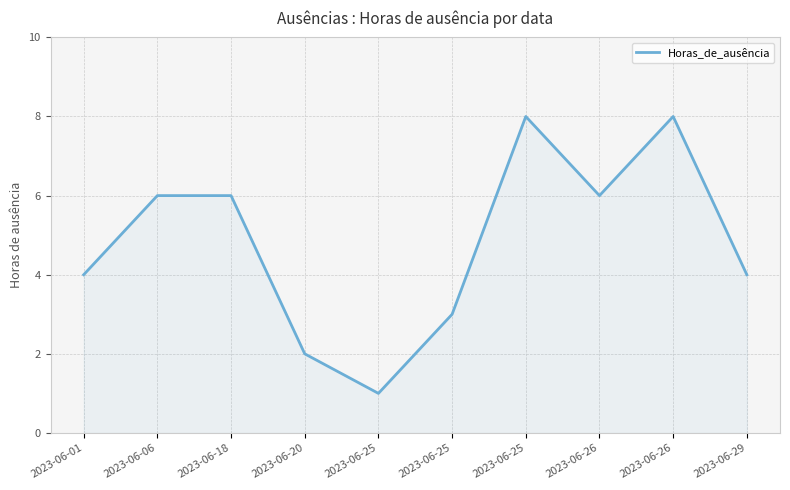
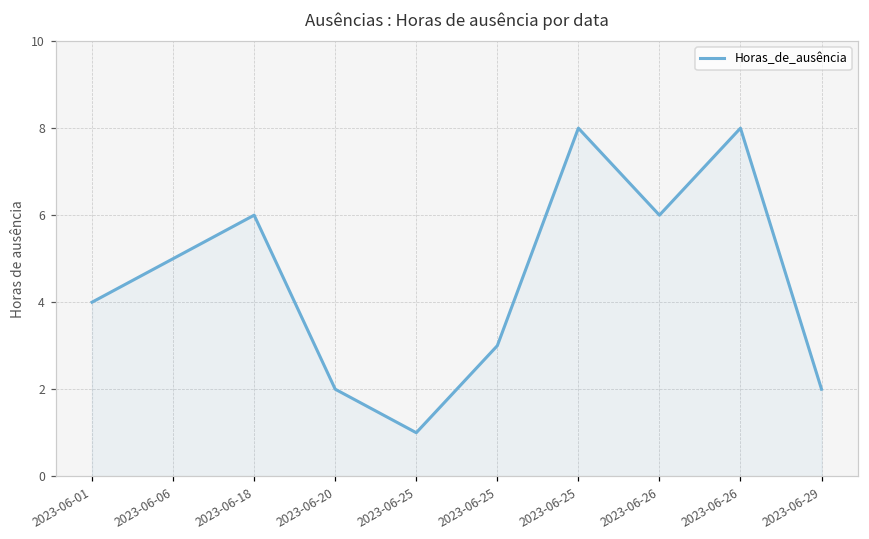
2023-06-06: 6 -> 5
2023-06-29: 4 -> 2
